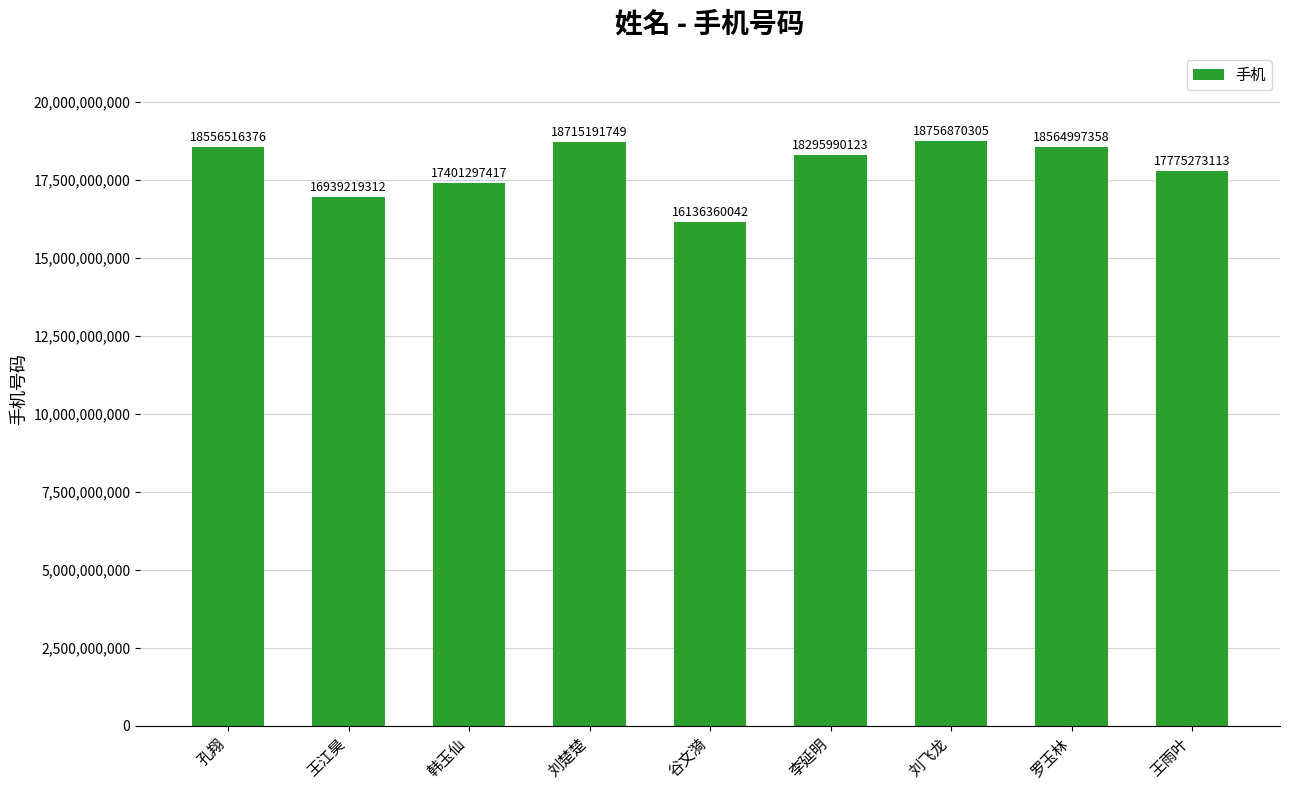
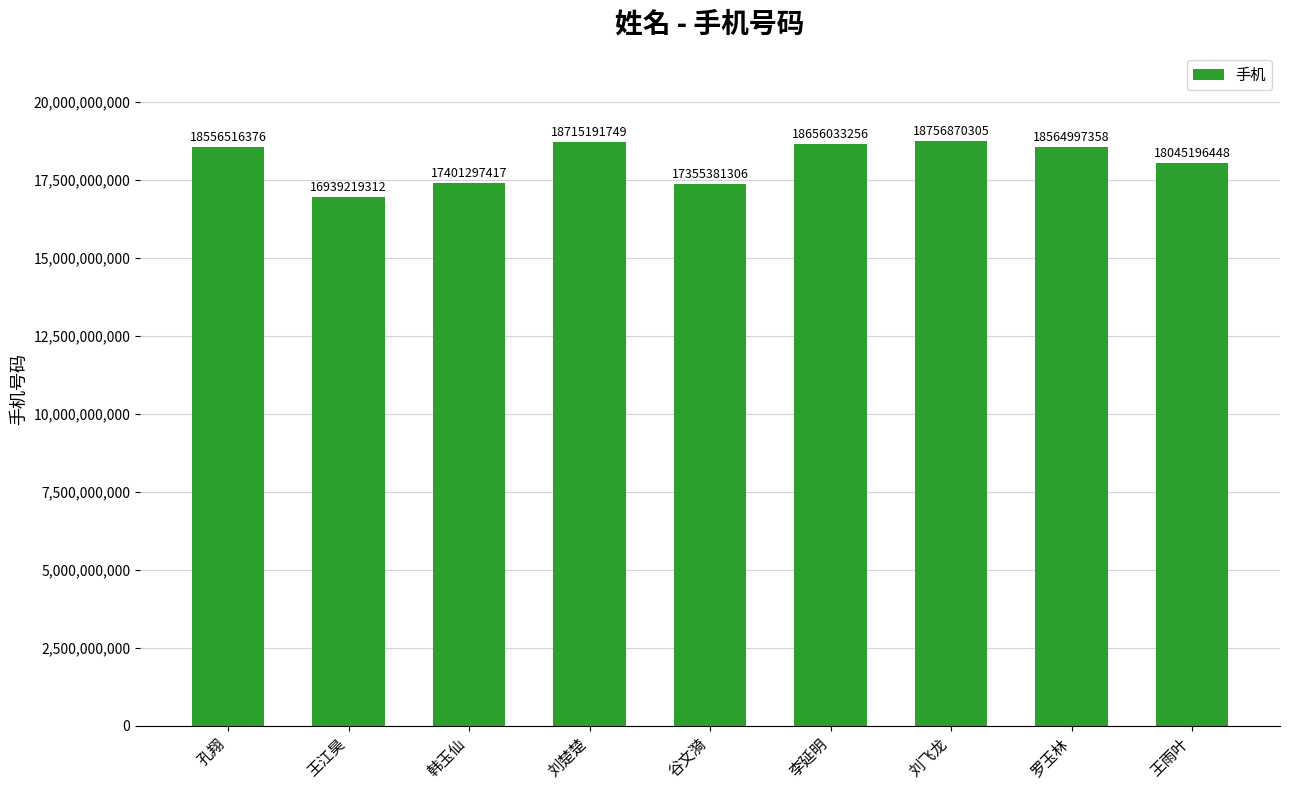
谷文漪: 16136360042 -> 17355381306
李延明: 18295990123 -> 18656033256
王雨叶: 17775273113 -> 18045196448
